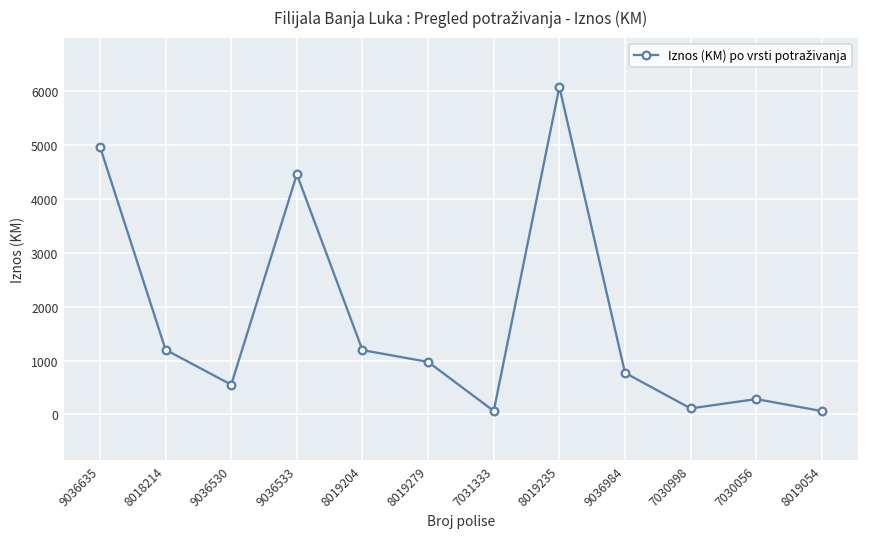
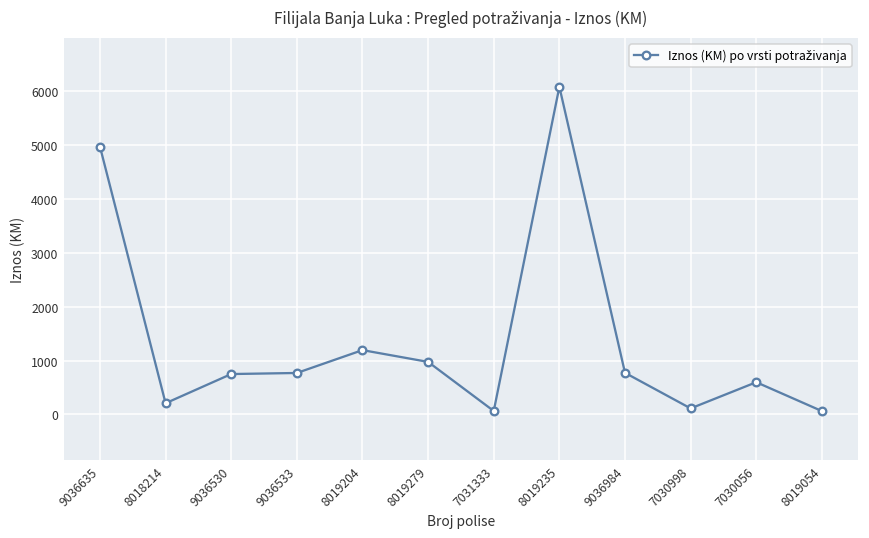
8018214: 1200 -> 200
9036530: 600 -> 800
9036533: 4500 -> 800
7030056: 300 -> 600
